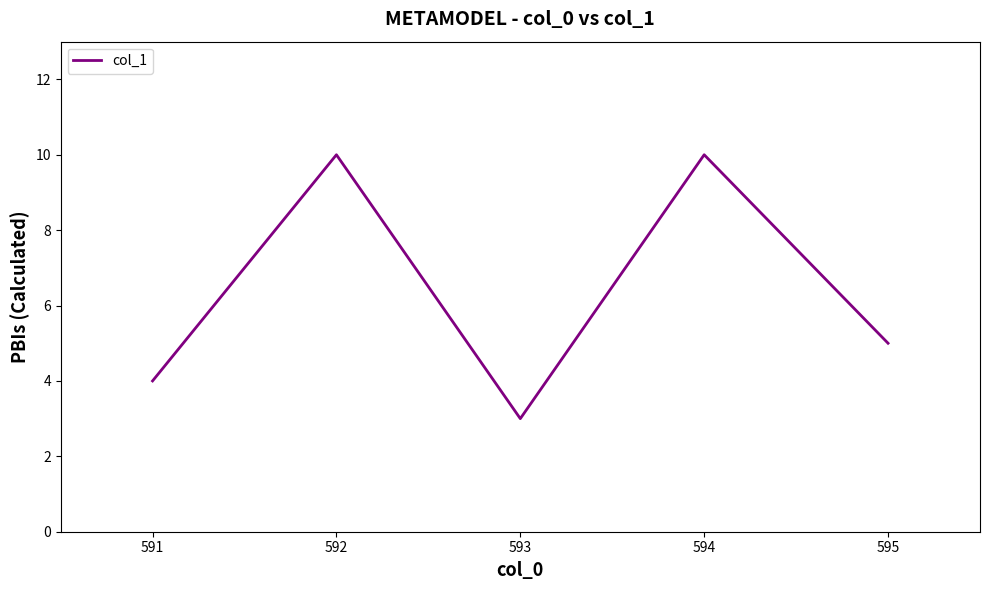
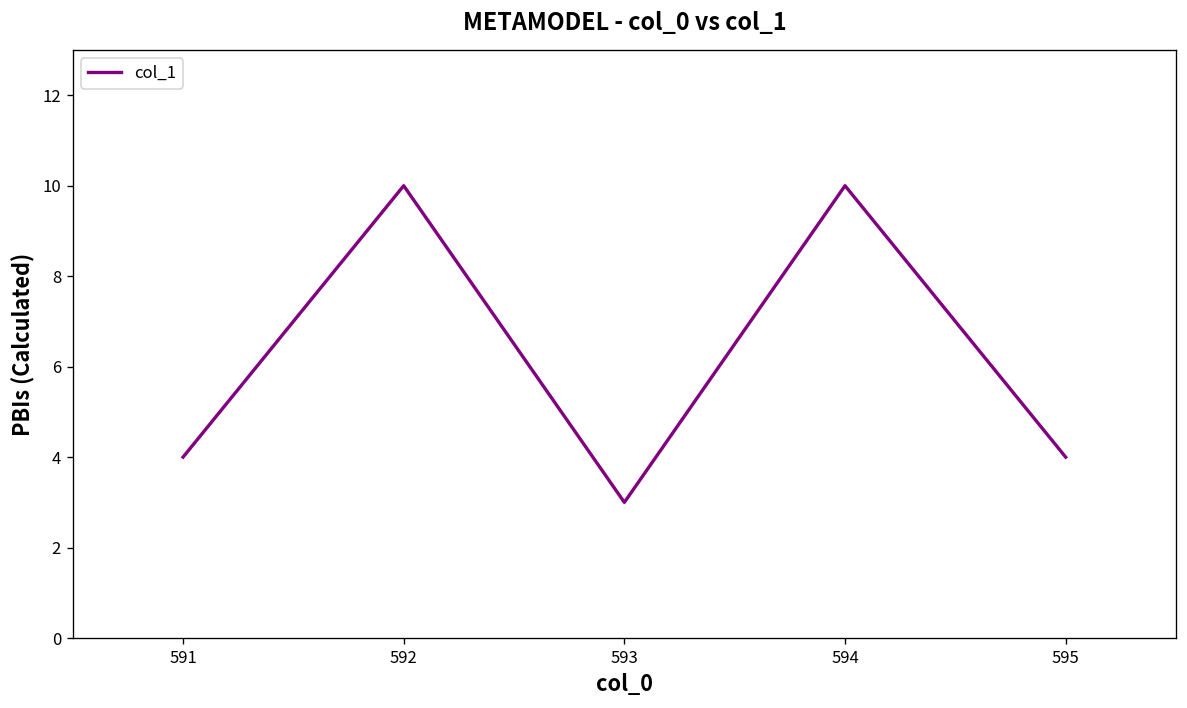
595: 5 -> 4
